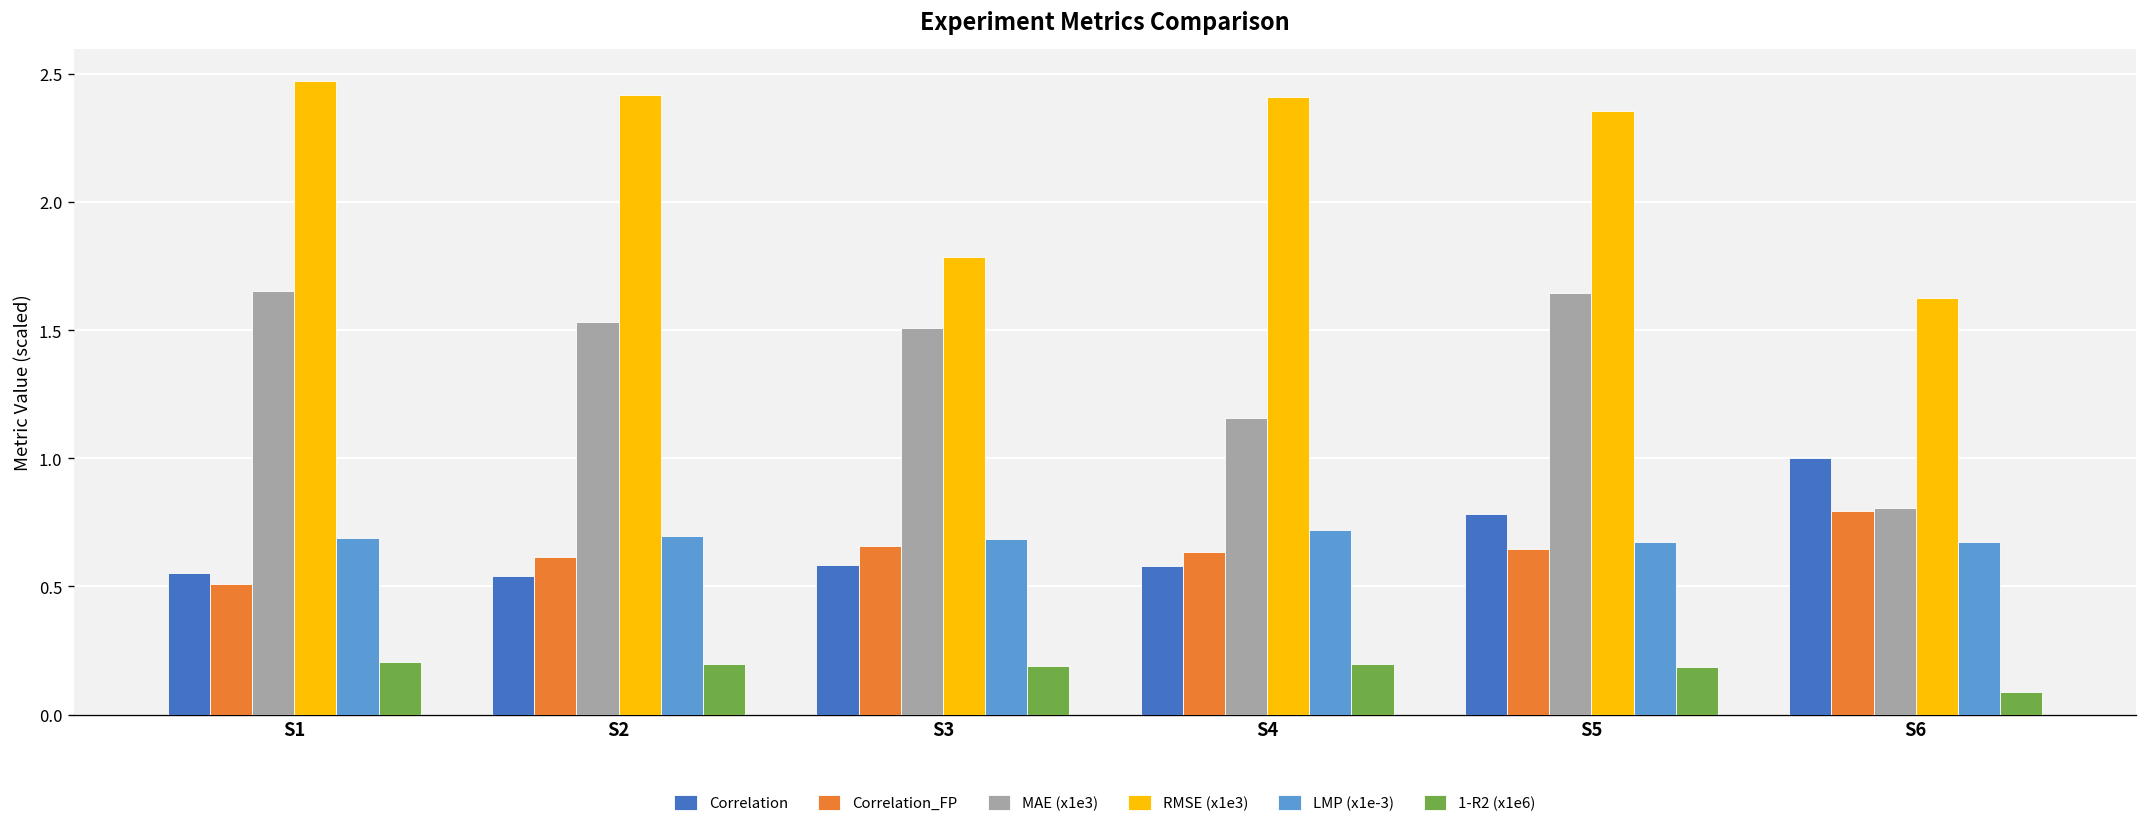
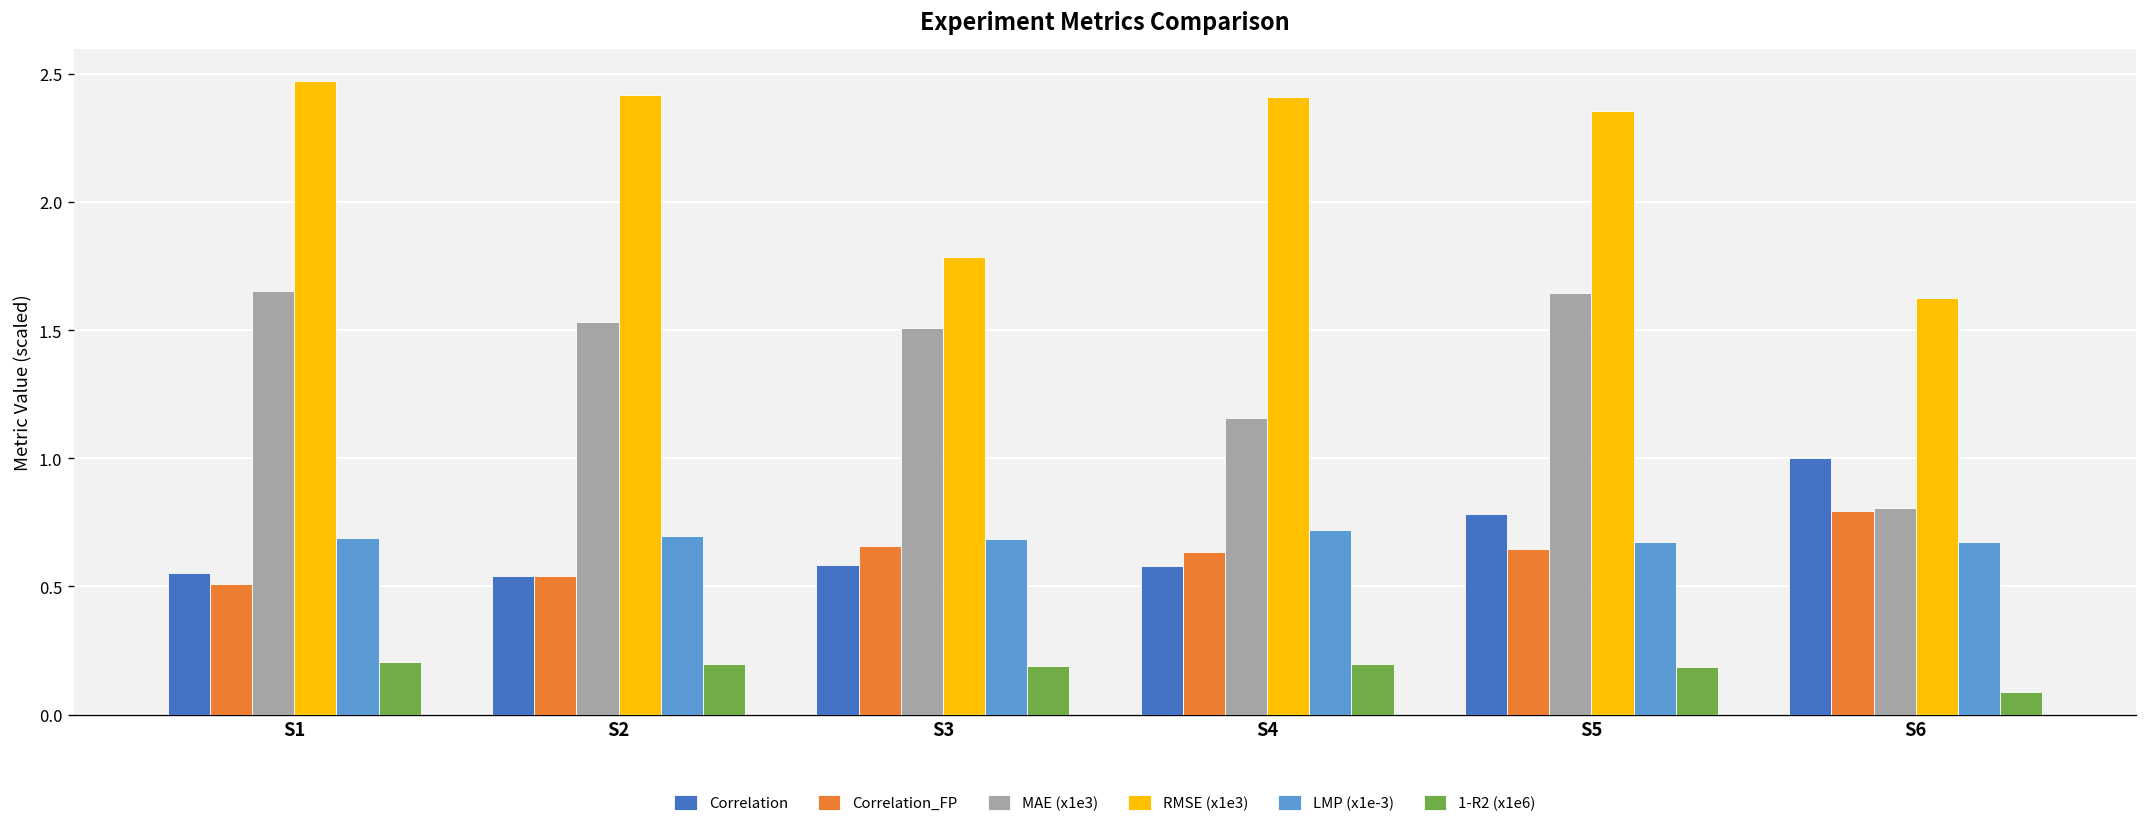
Correlation_FP, S2: 0.62 -> 0.54
